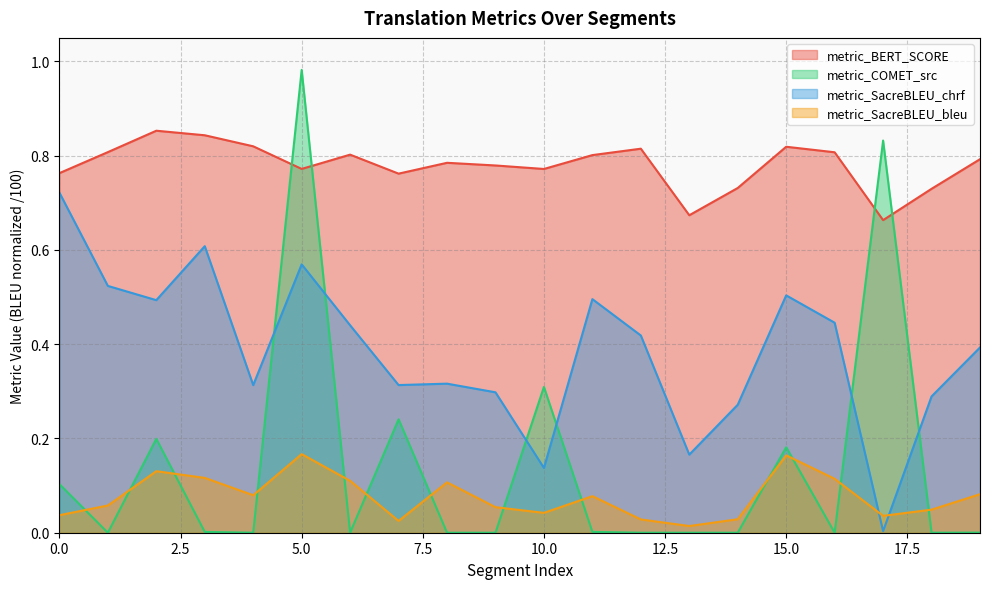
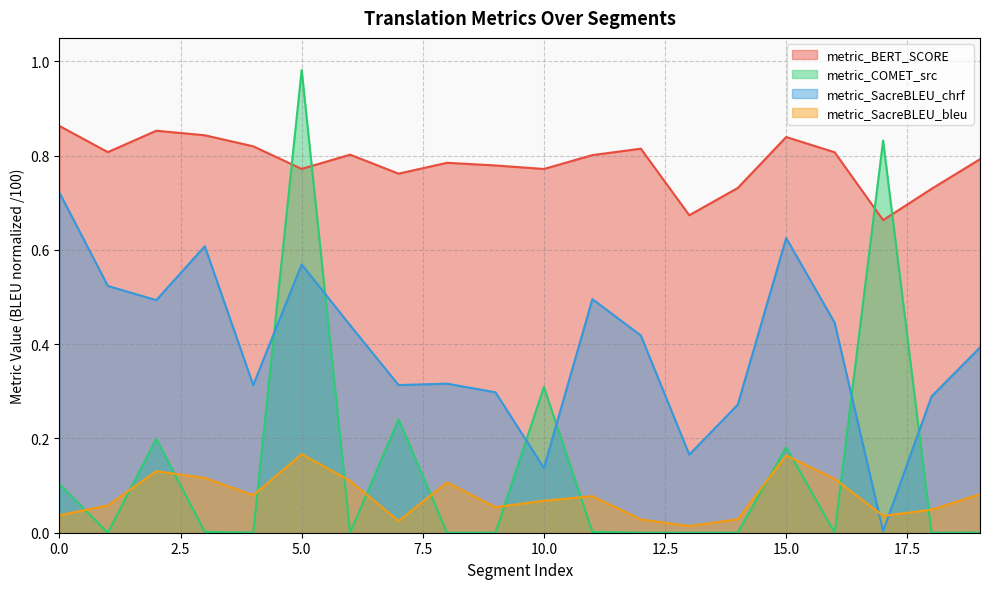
metric_BERT_SCORE, 0.0: 0.76 -> 0.86
metric_SacreBLEU_bleu, 10.0: 0.04 -> 0.07
metric_BERT_SCORE, 15.0: 0.82 -> 0.84
metric_SacreBLEU_chrf, 15.0: 0.50 -> 0.63
